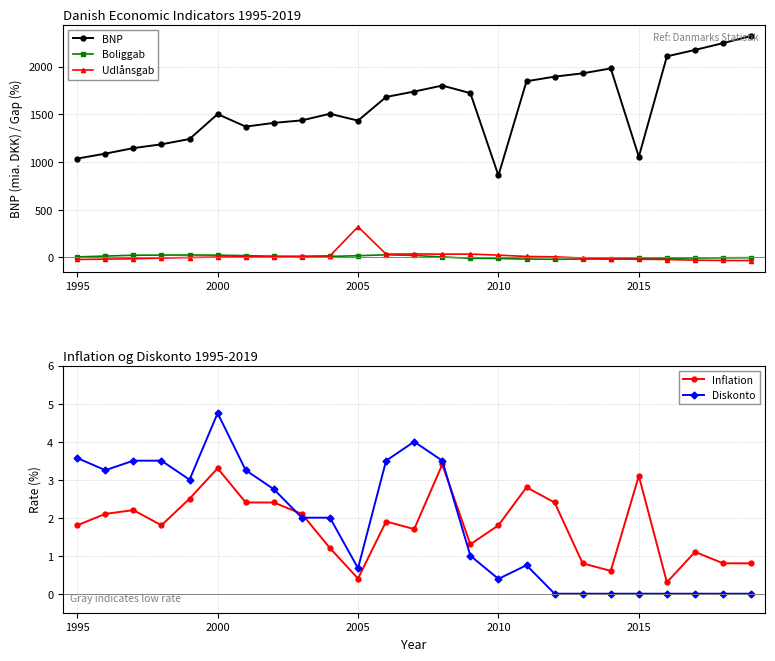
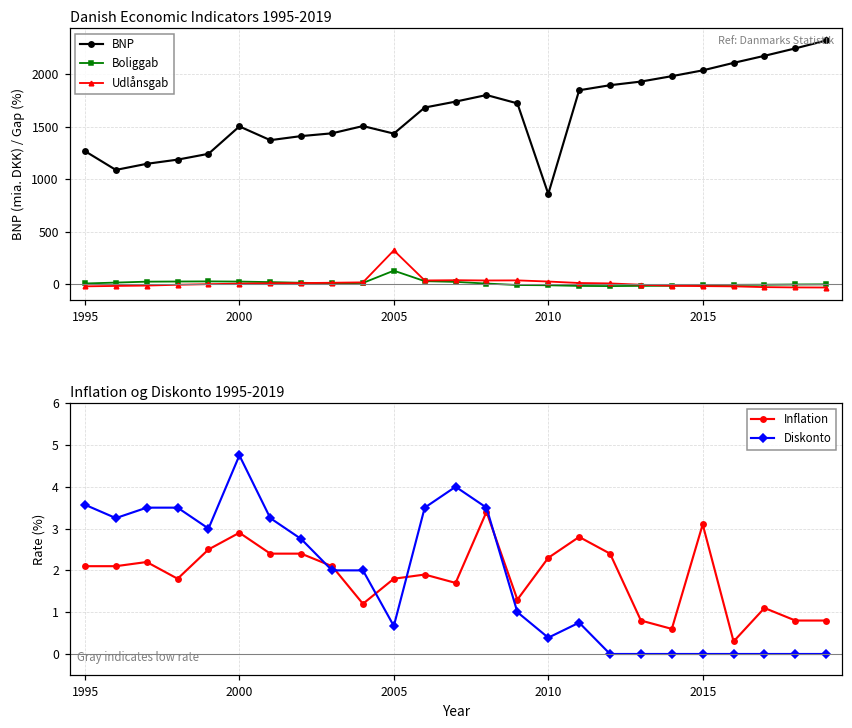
Danish Economic Indicators 1995-2019, BNP, 1995: 1000 -> 1300
Danish Economic Indicators 1995-2019, Boliggab, 2005: 0 -> 100
Danish Economic Indicators 1995-2019, BNP, 2015: 1100 -> 2000
Inflation og Diskonto 1995-2019, Inflation, 1995: 1.8 -> 2.1
Inflation og Diskonto 1995-2019, Inflation, 2000: 3.3 -> 2.9
Inflation og Diskonto 1995-2019, Inflation, 2005: 0.4 -> 1.8
Inflation og Diskonto 1995-2019, Inflation, 2010: 1.8 -> 2.3
